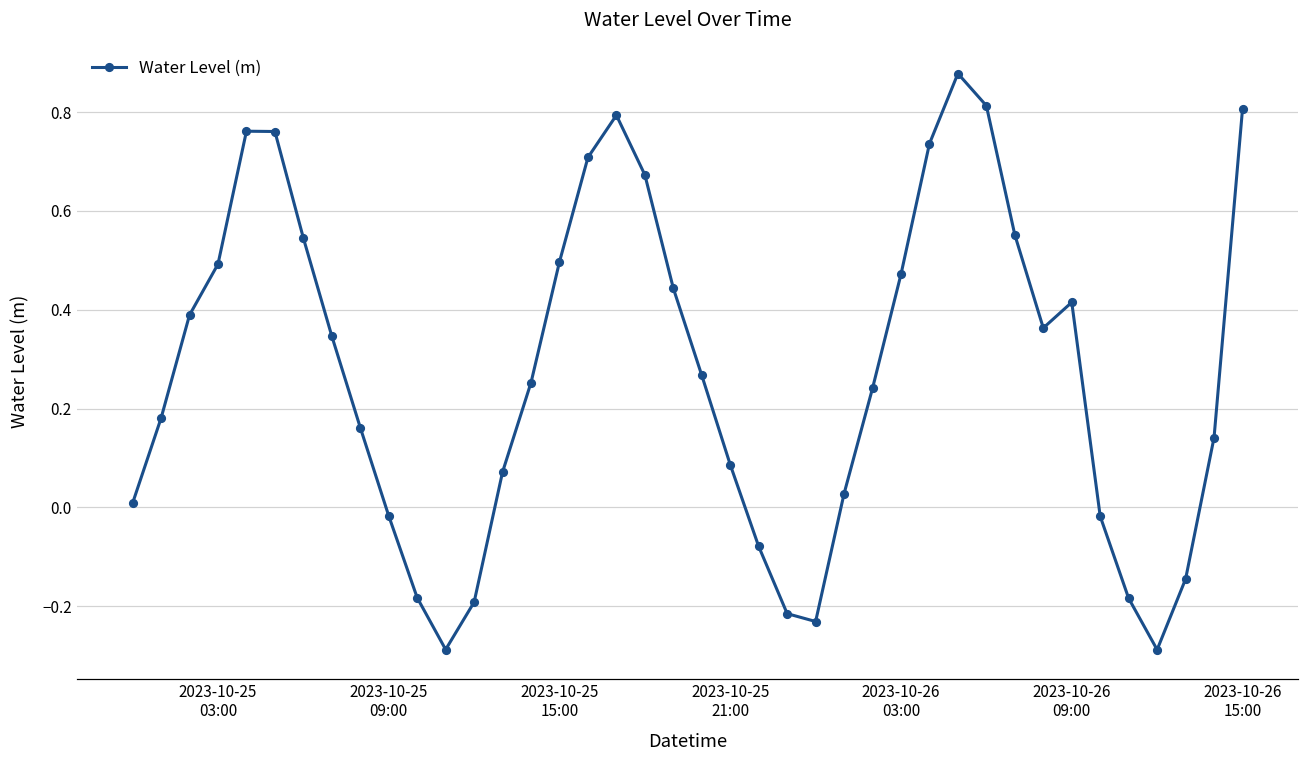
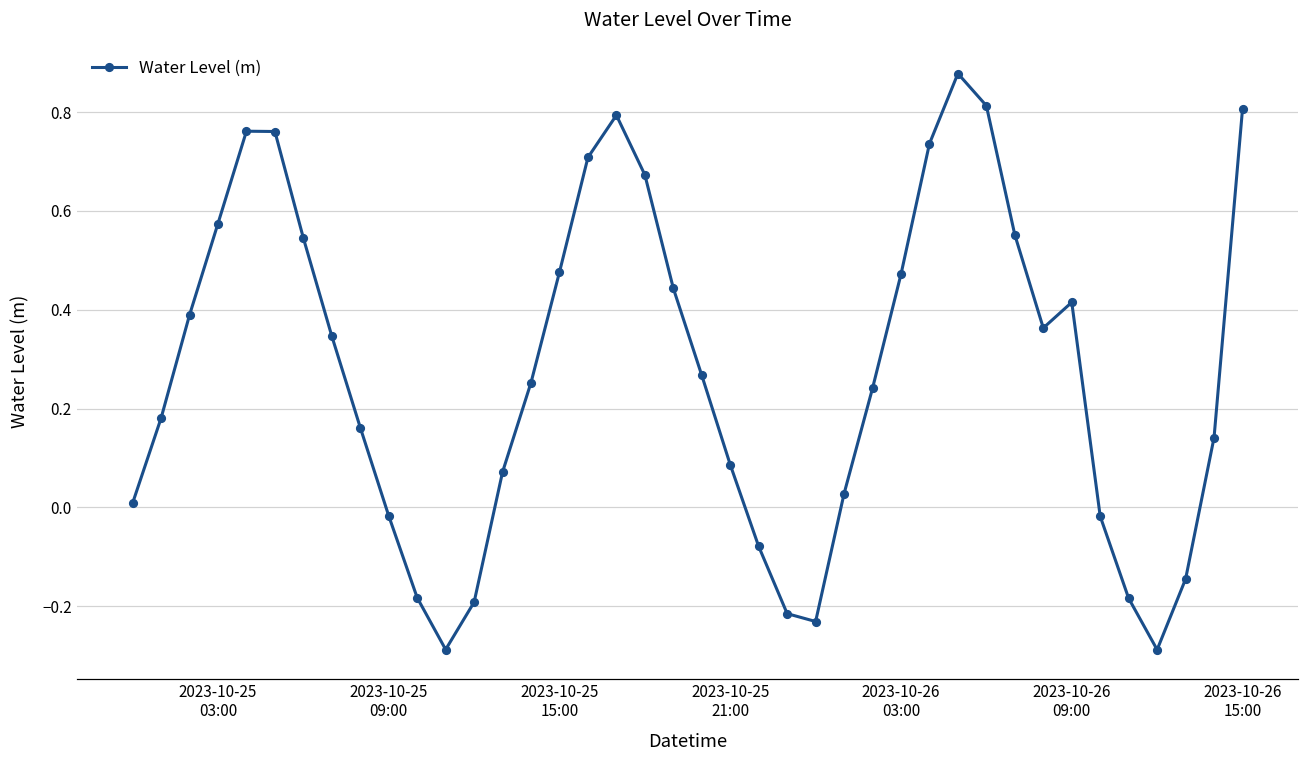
2023-10-25 03:00: 0.49 -> 0.57
2023-10-25 15:00: 0.50 -> 0.48
